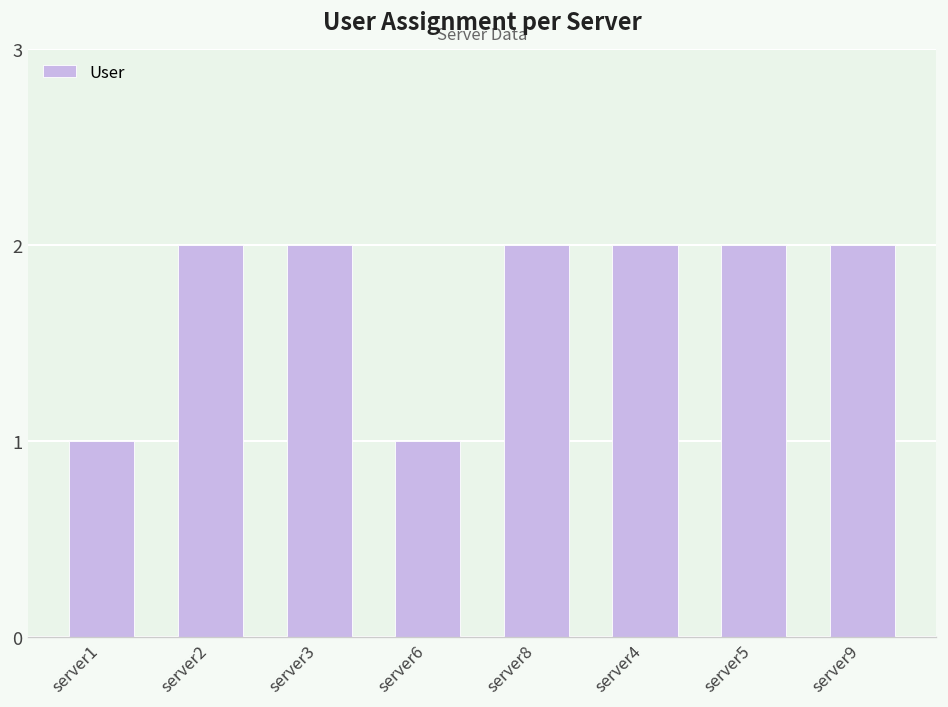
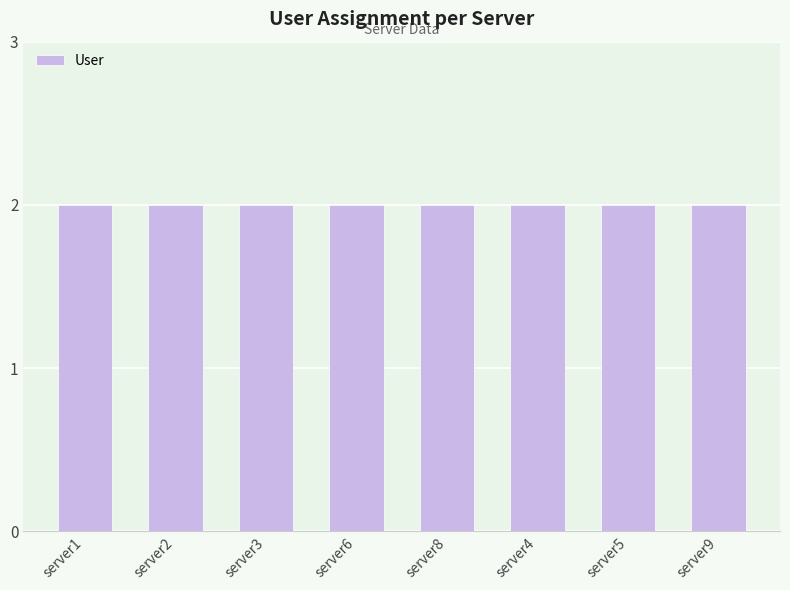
server1: 1 -> 2
server6: 1 -> 2
